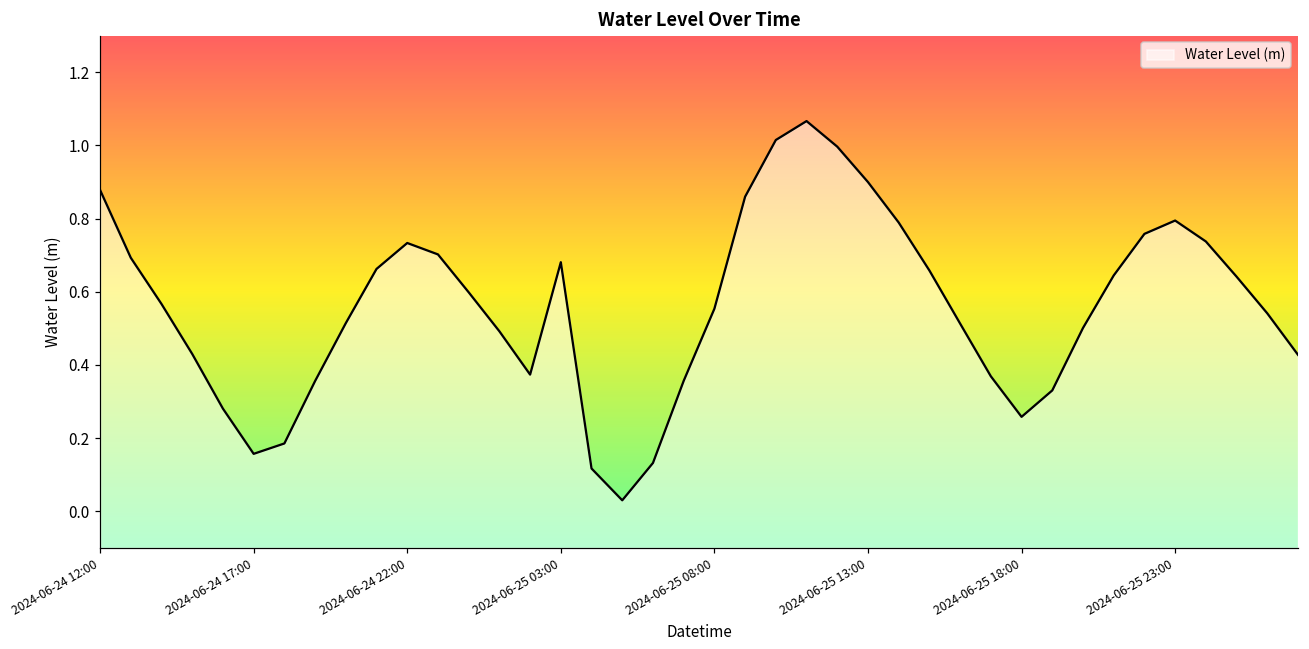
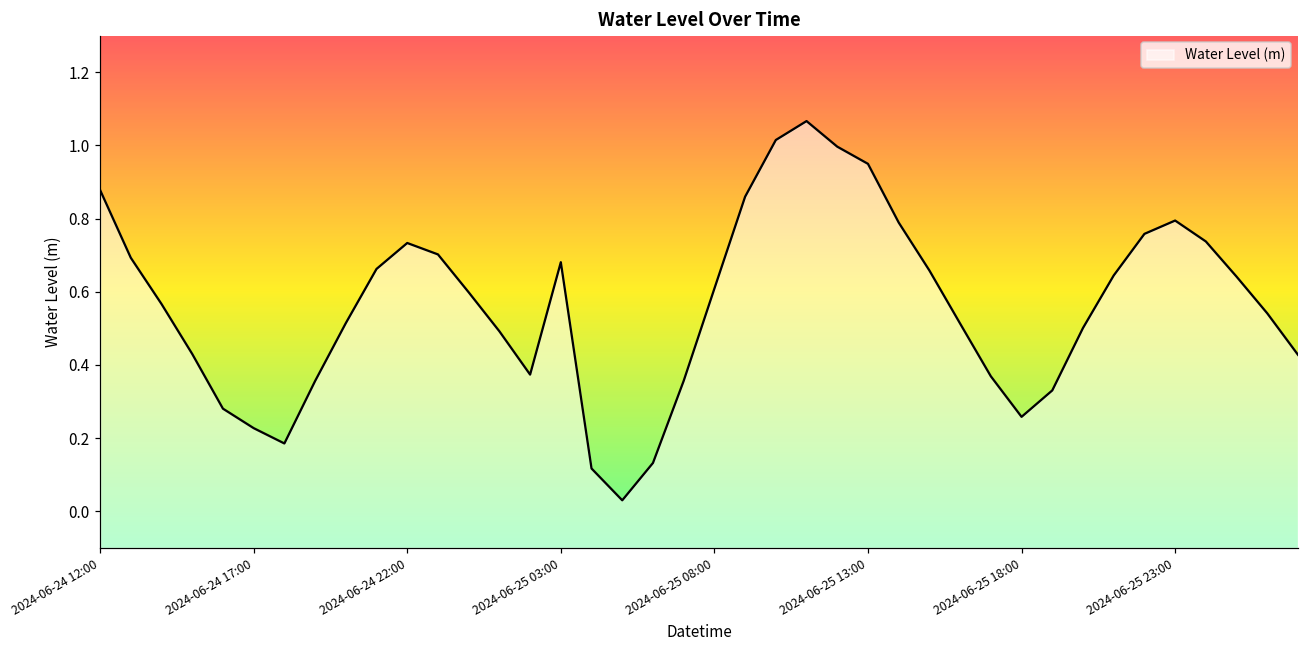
2024-06-24 17:00: 0.16 -> 0.23
2024-06-25 08:00: 0.55 -> 0.61
2024-06-25 13:00: 0.90 -> 0.95
